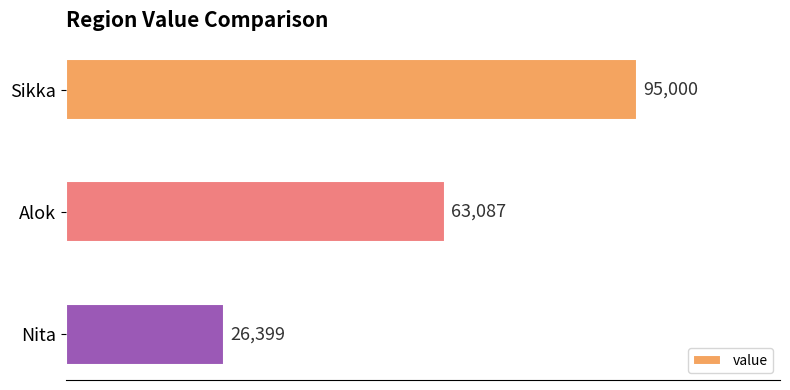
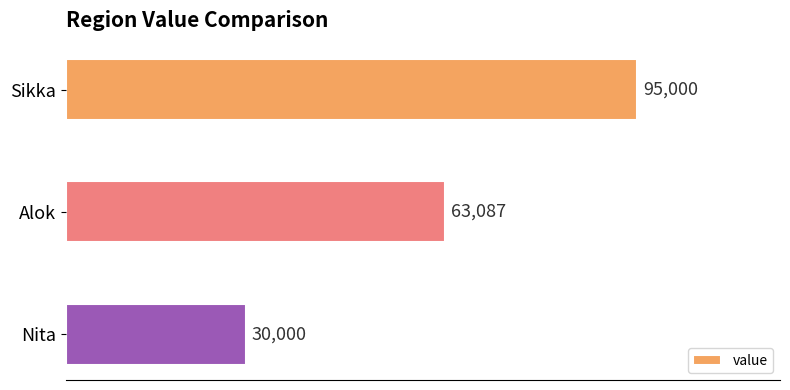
Nita: 26,399 -> 30,000
